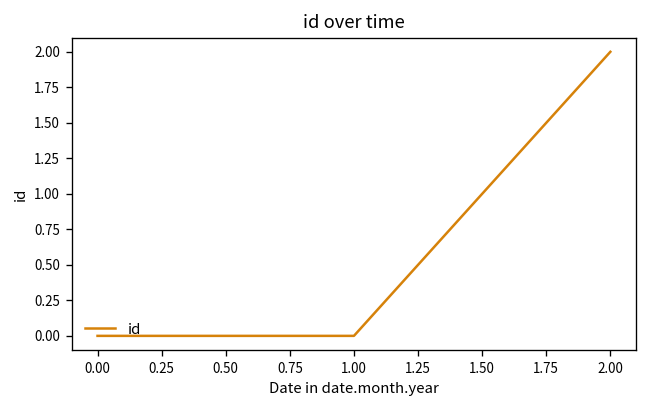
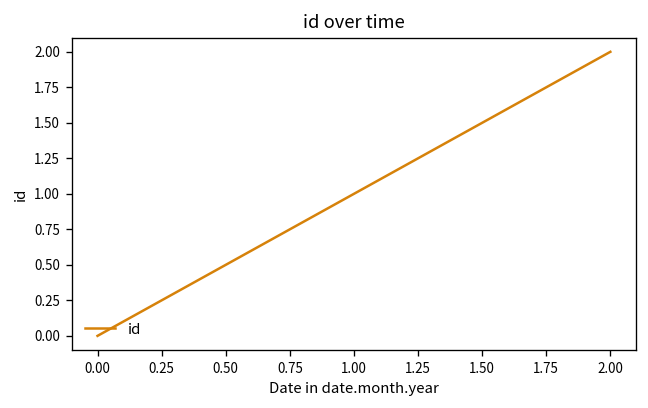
1.00: 0 -> 1
